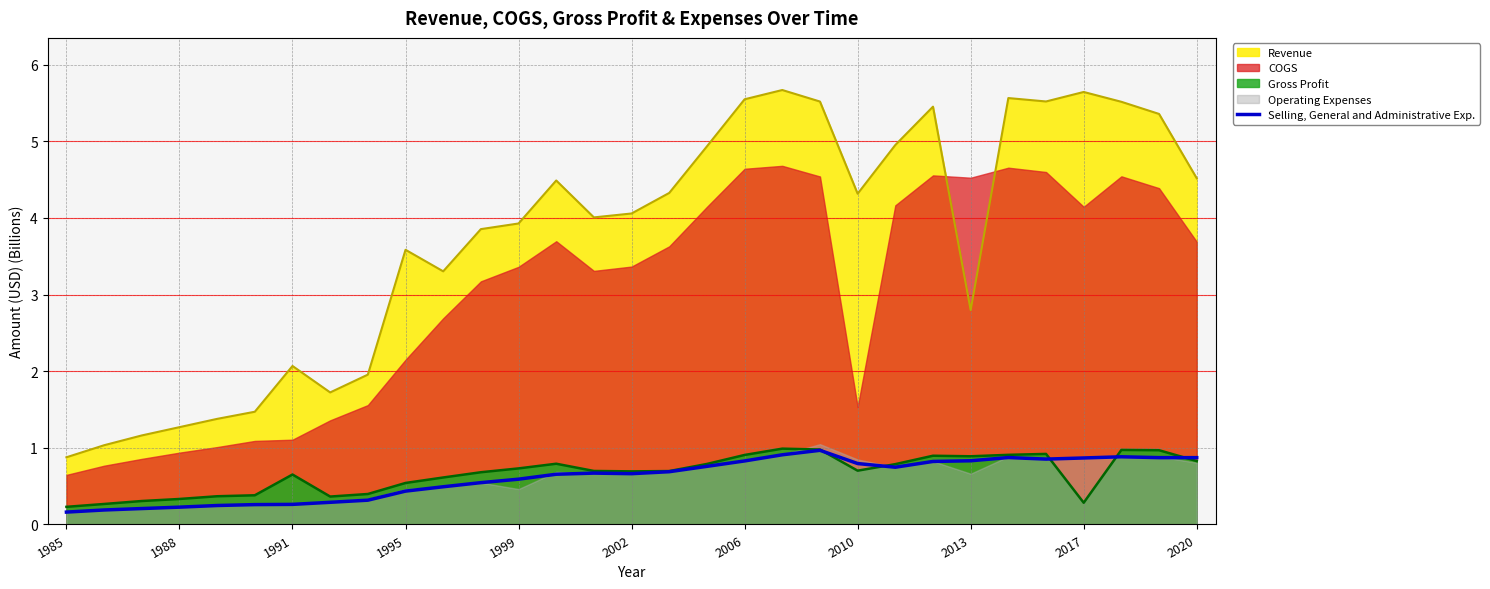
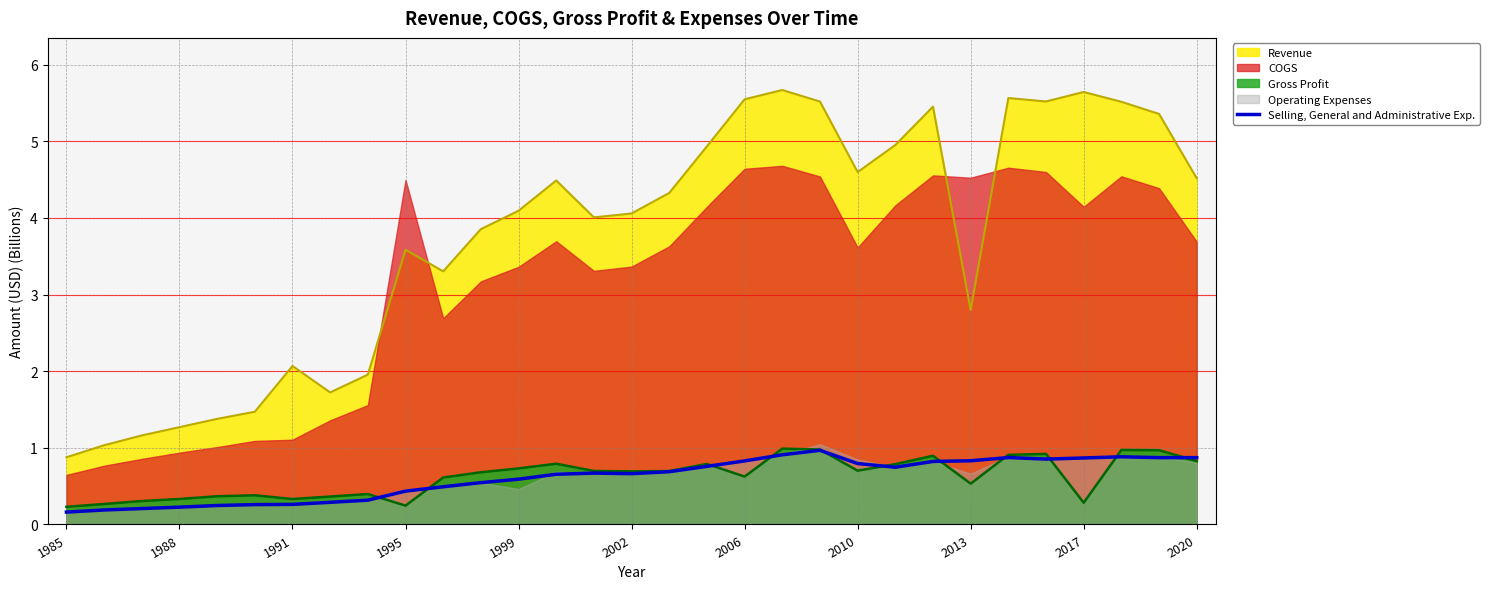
Gross Profit, 1991: 0.7 -> 0.3
COGS, 1995: 2.1 -> 4.5
Gross Profit, 1995: 0.5 -> 0.2
Revenue, 1999: 3.9 -> 4.1
Gross Profit, 2006: 0.9 -> 0.6
Revenue, 2010: 4.3 -> 4.6
COGS, 2010: 1.5 -> 3.6
Gross Profit, 2013: 0.9 -> 0.5
